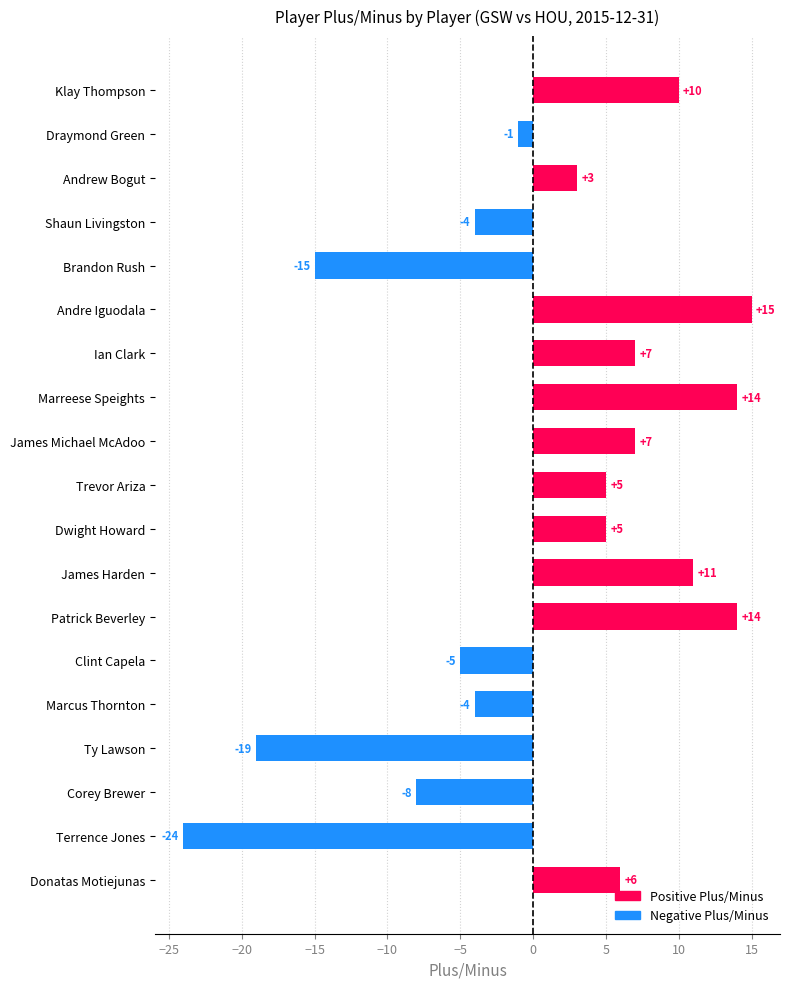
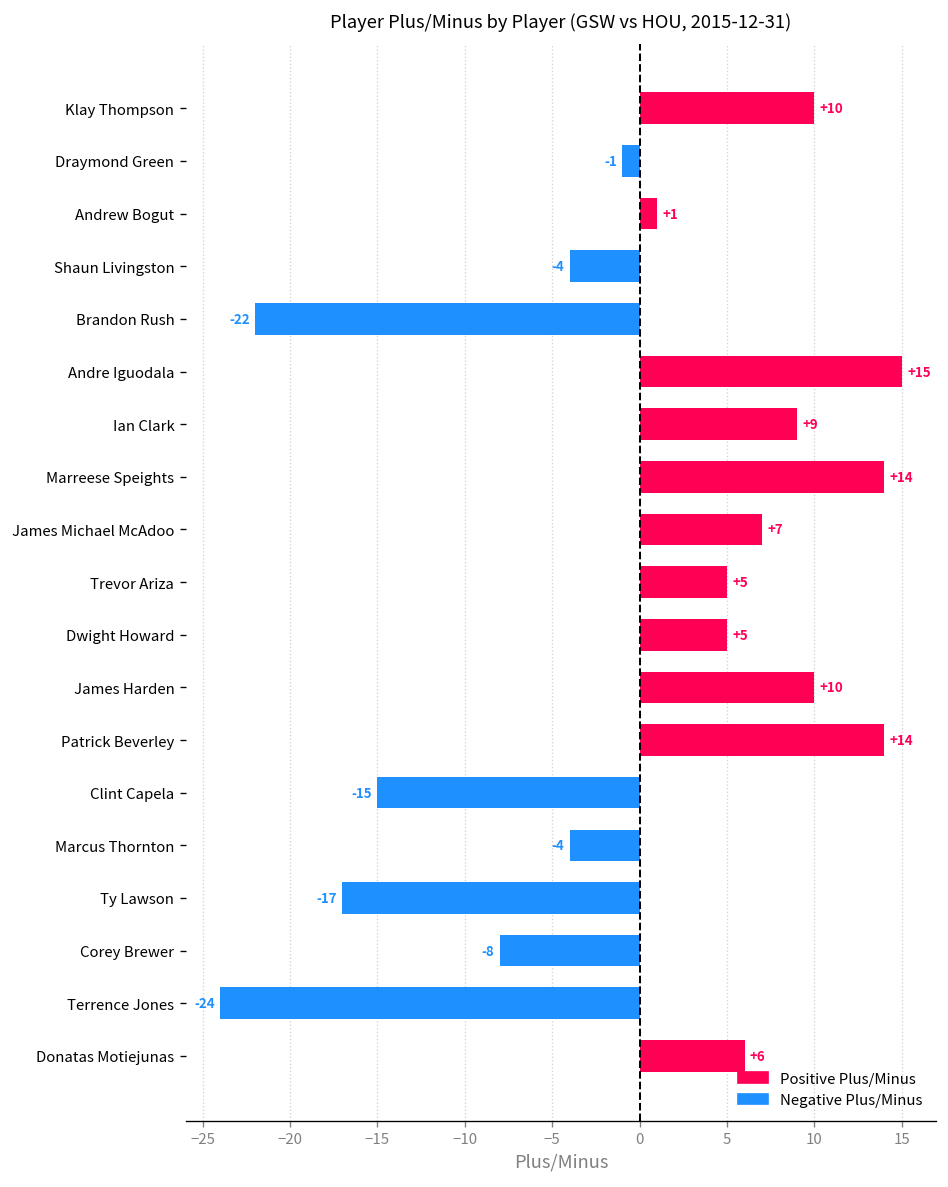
Andrew Bogut: +3 -> +1
Brandon Rush: -15 -> -22
Ian Clark: +7 -> +9
James Harden: +11 -> +10
Clint Capela: -5 -> -15
Ty Lawson: -19 -> -17
